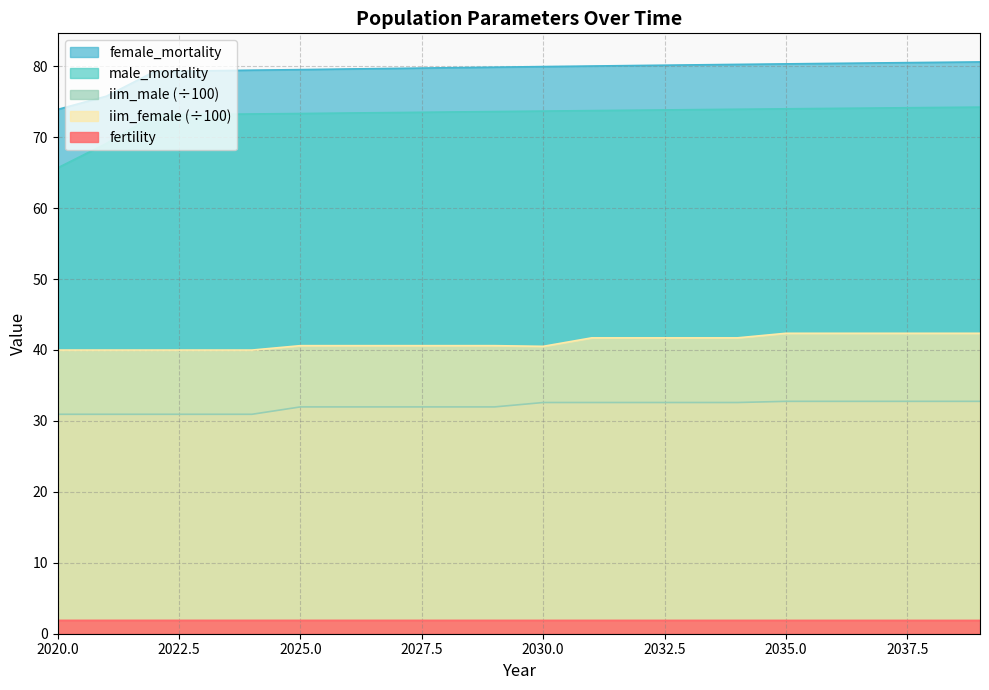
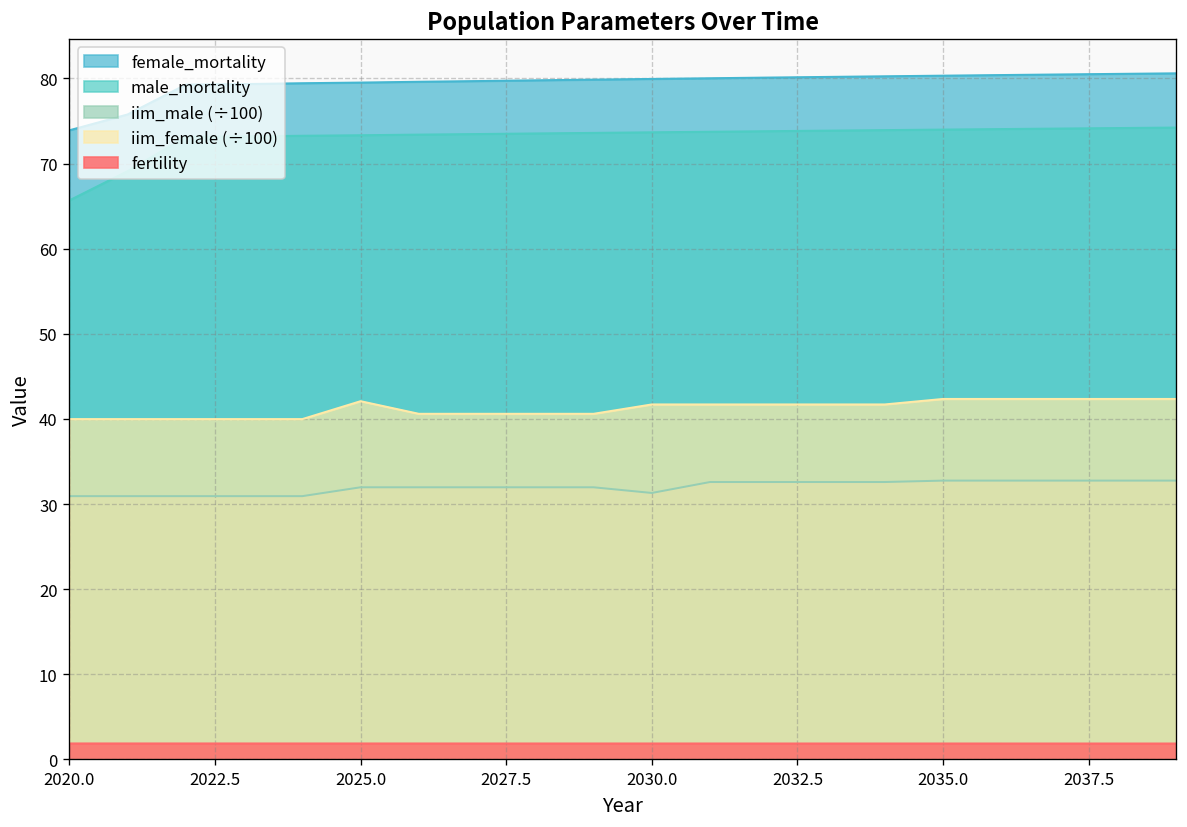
iim_female (÷100), 2025.0: 41 -> 42
iim_male (÷100), 2030.0: 33 -> 31
iim_female (÷100), 2030.0: 41 -> 42
